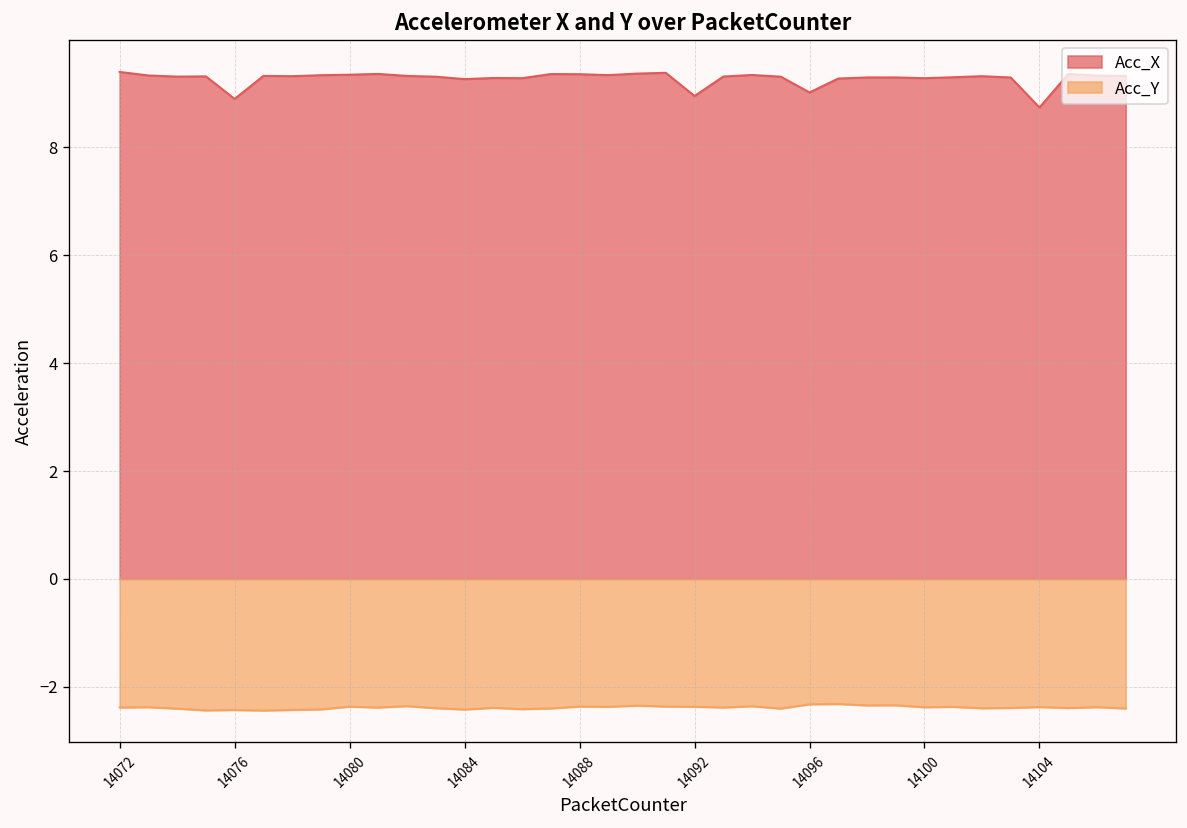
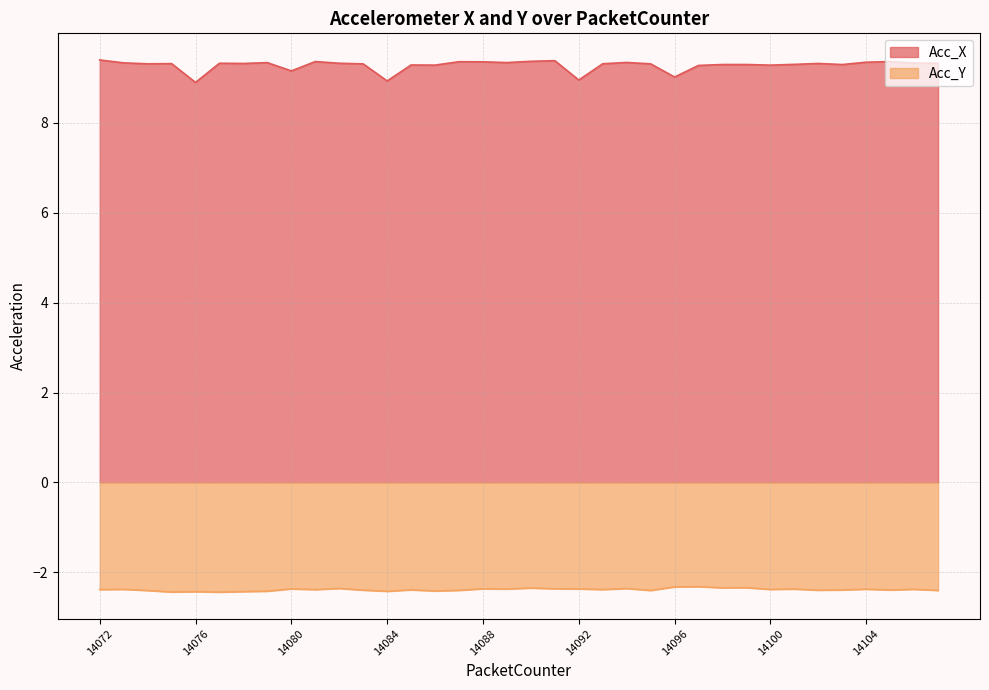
Acc_X, 14080: 9.3 -> 9.2
Acc_X, 14084: 9.3 -> 8.9
Acc_X, 14104: 8.7 -> 9.3
